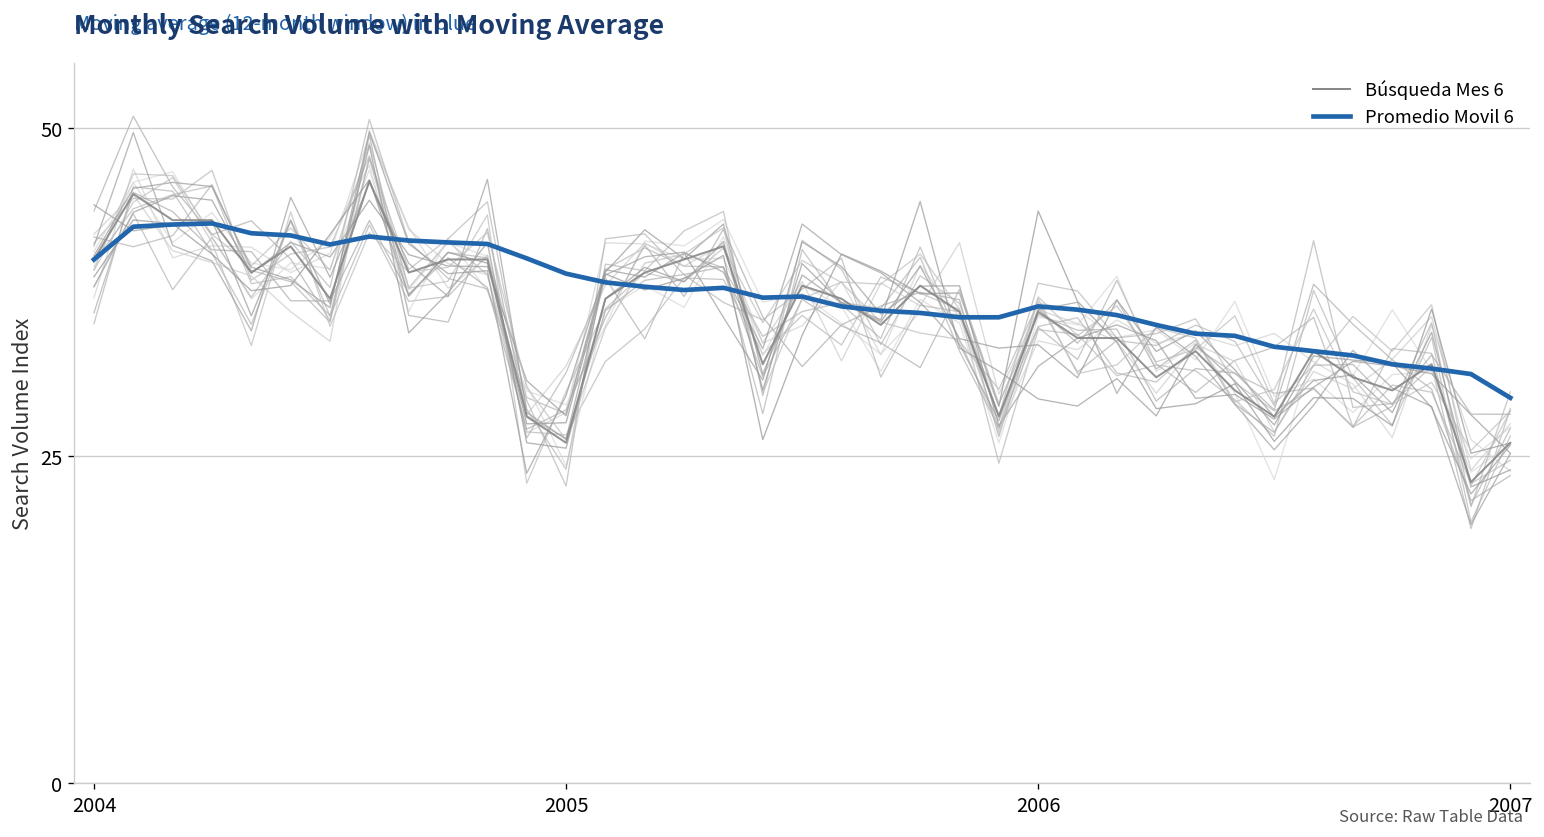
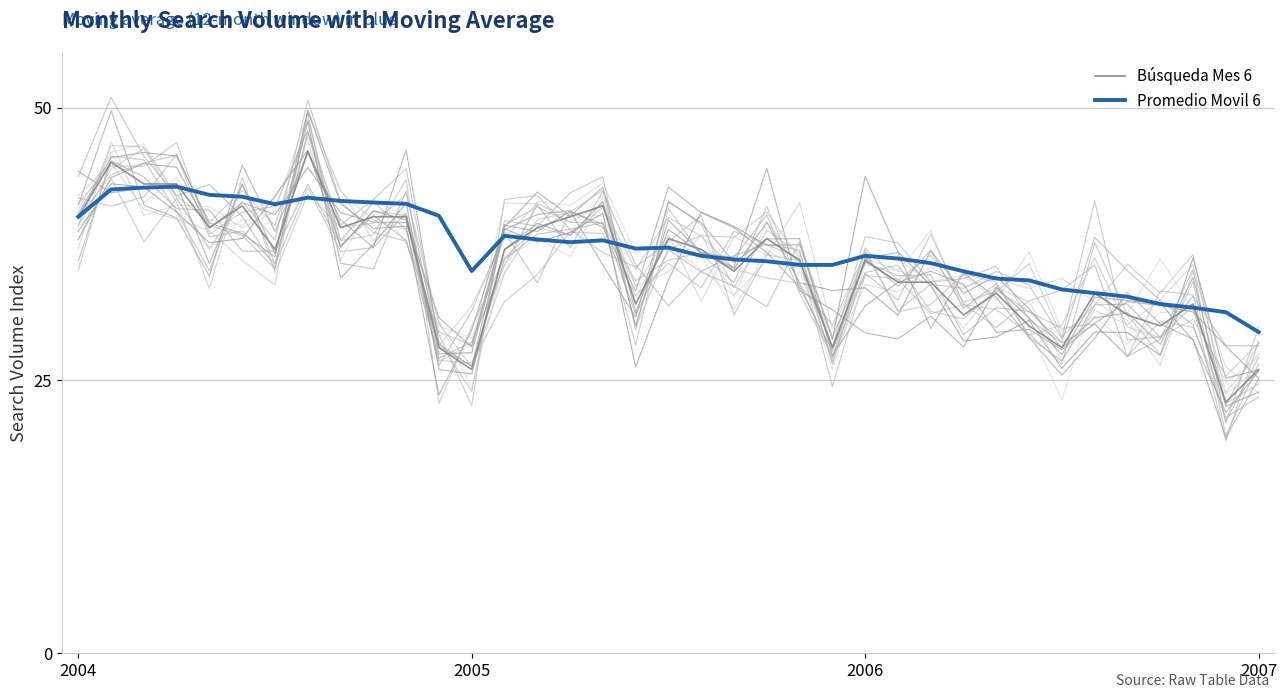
Promedio Movil 6, 2005: 38.9 -> 35.0
